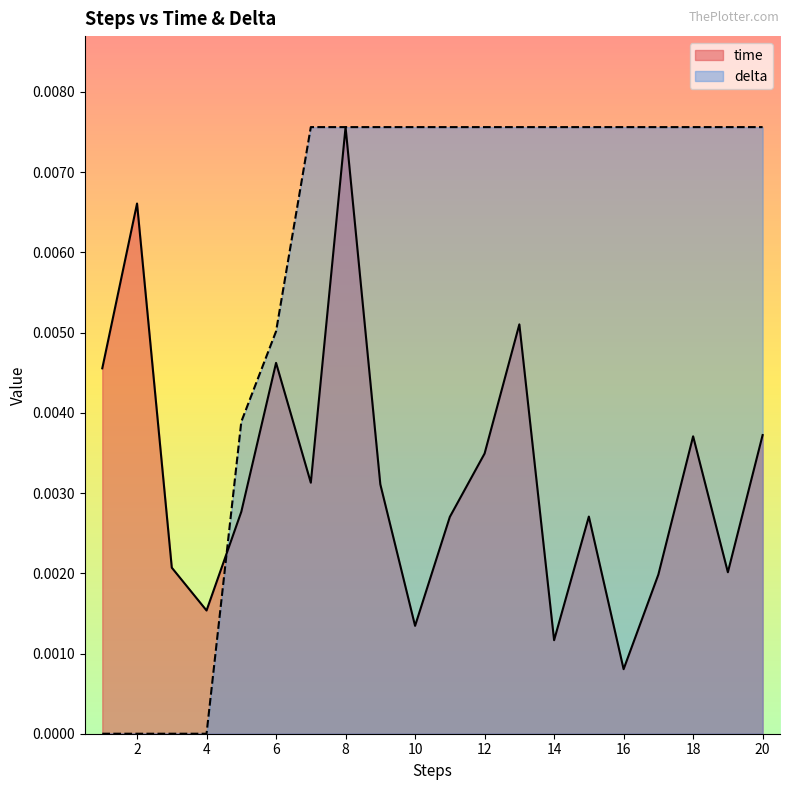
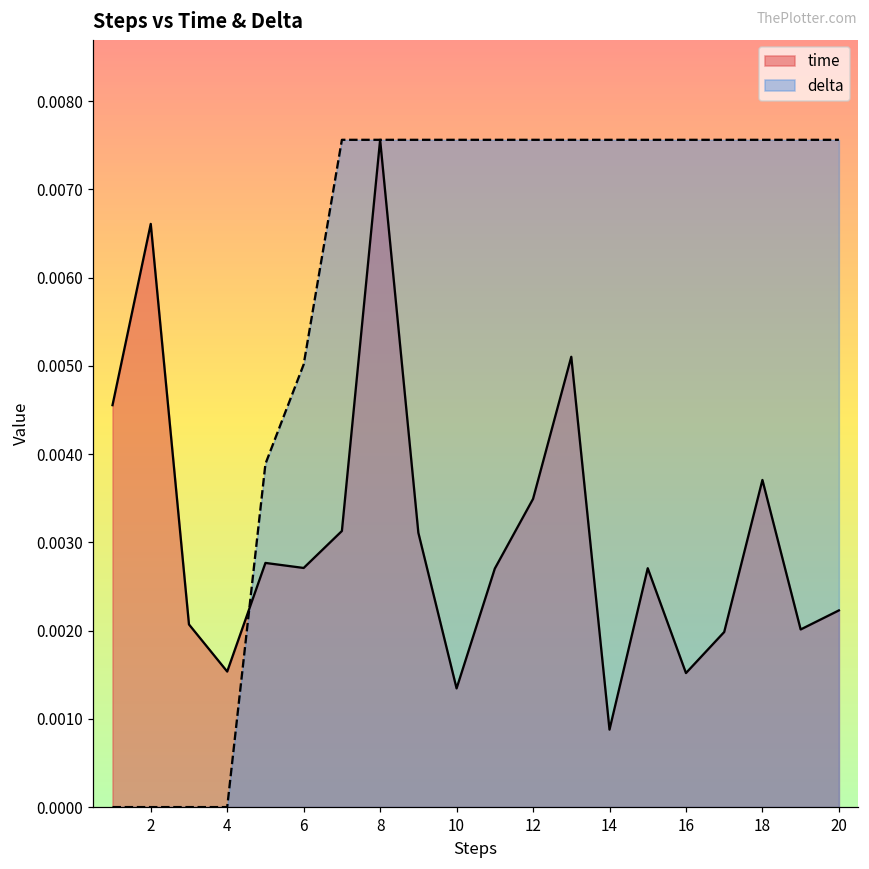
time, 6: 0.0046 -> 0.0027
time, 14: 0.0012 -> 0.0009
time, 16: 0.0008 -> 0.0015
time, 20: 0.0037 -> 0.0022
